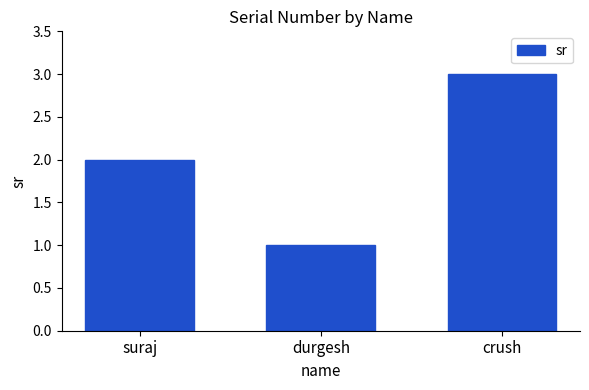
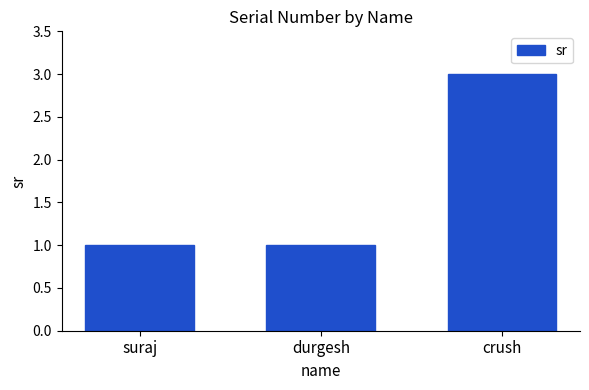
suraj: 2 -> 1
